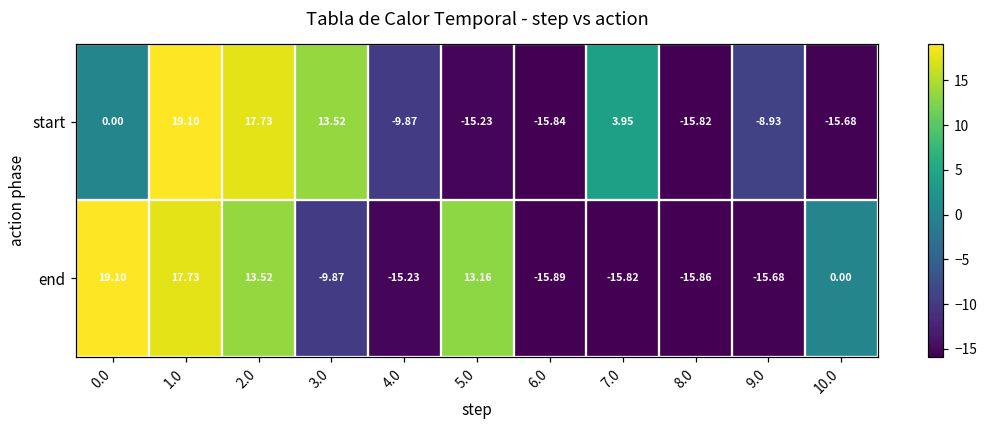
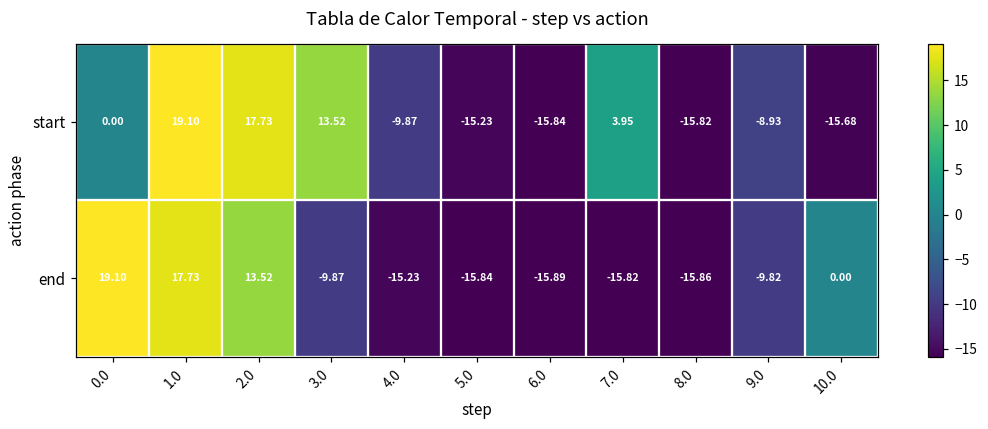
end, 5.0: 13.16 -> -15.84
end, 9.0: -15.68 -> -9.82
